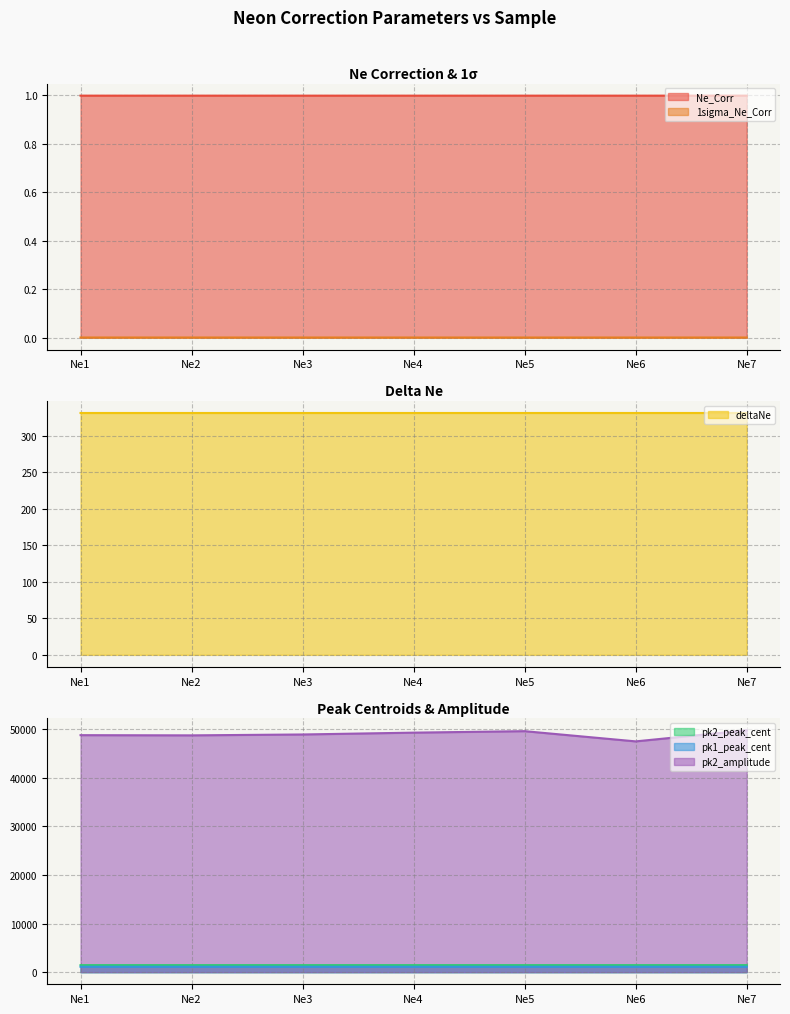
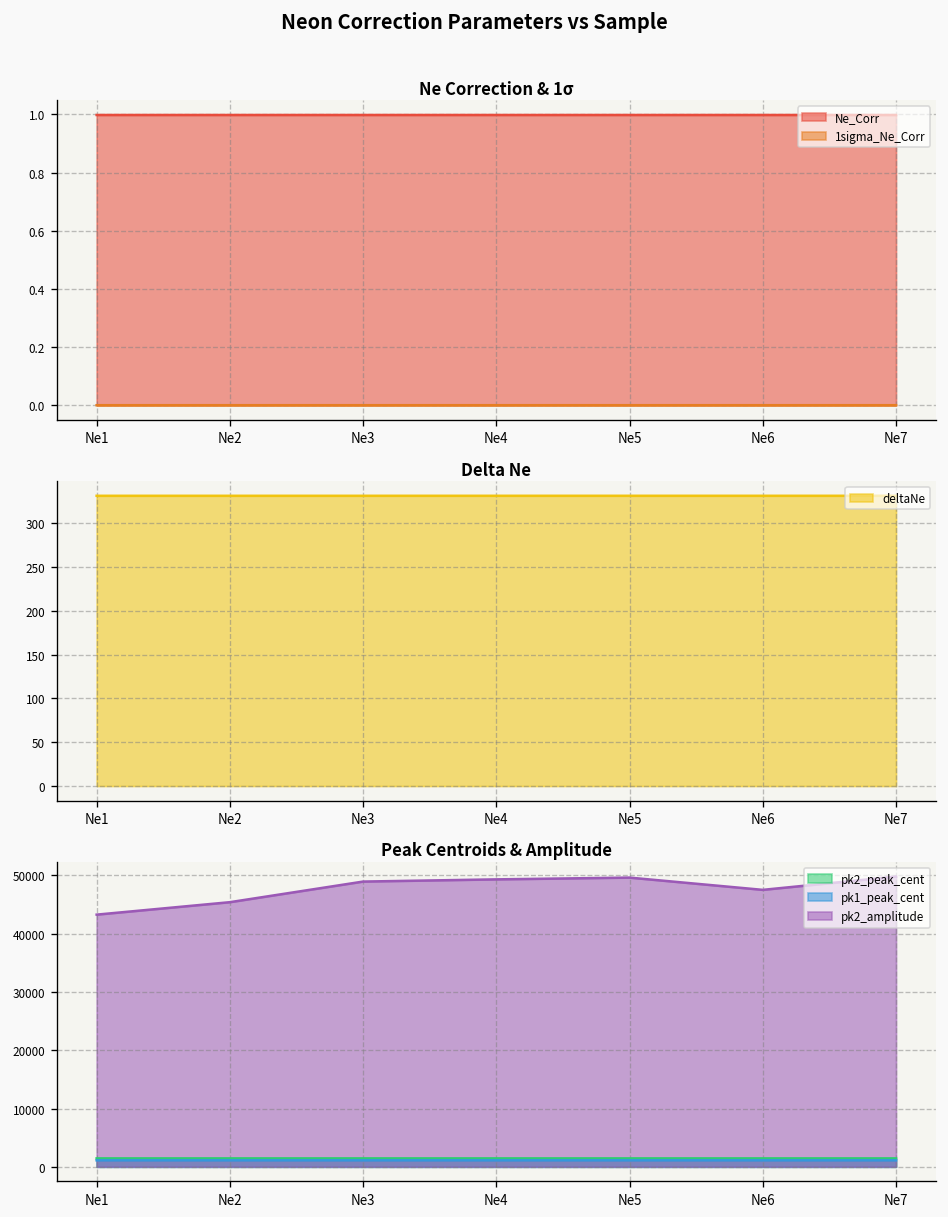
Peak Centroids & Amplitude, pk2_amplitude, Ne1: 49000 -> 43000
Peak Centroids & Amplitude, pk2_amplitude, Ne2: 49000 -> 45000
